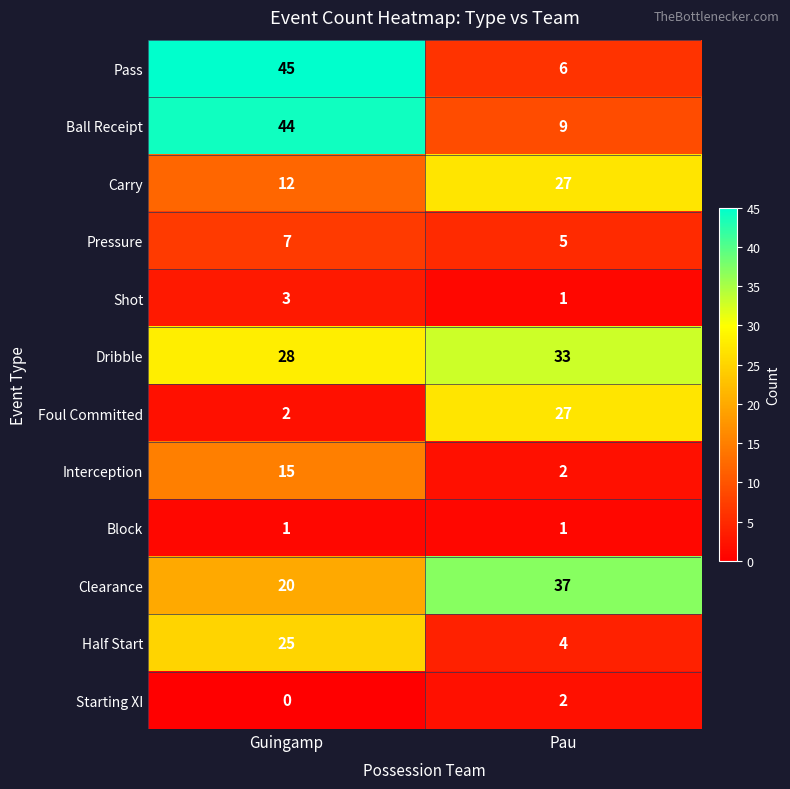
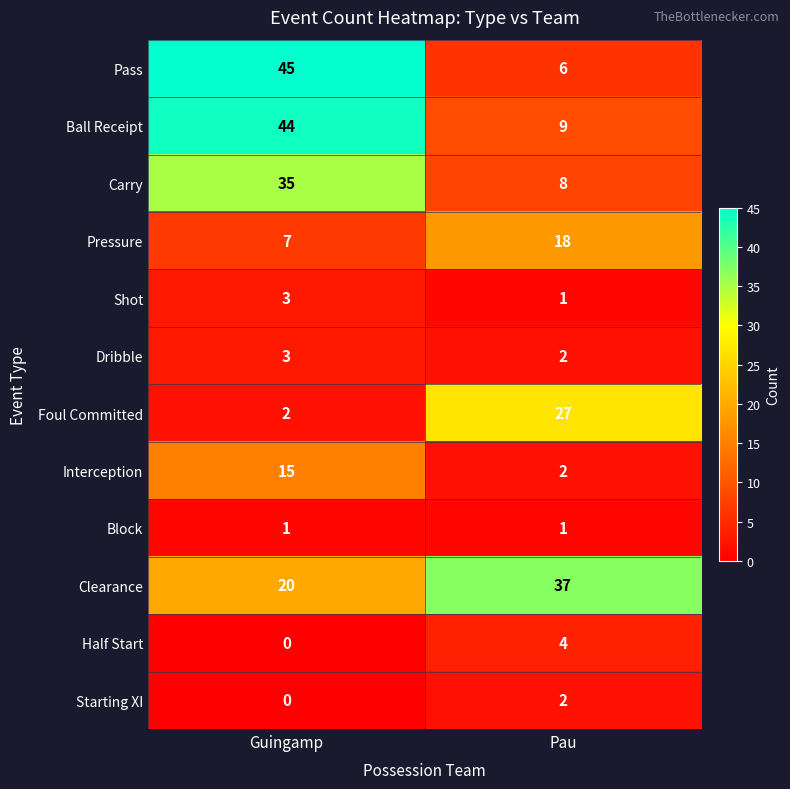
Carry, Guingamp: 12 -> 35
Carry, Pau: 27 -> 8
Pressure, Pau: 5 -> 18
Dribble, Guingamp: 28 -> 3
Dribble, Pau: 33 -> 2
Half Start, Guingamp: 25 -> 0
